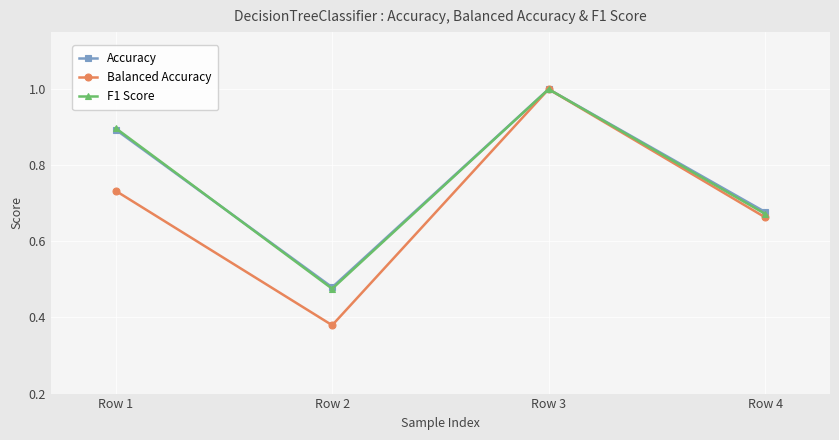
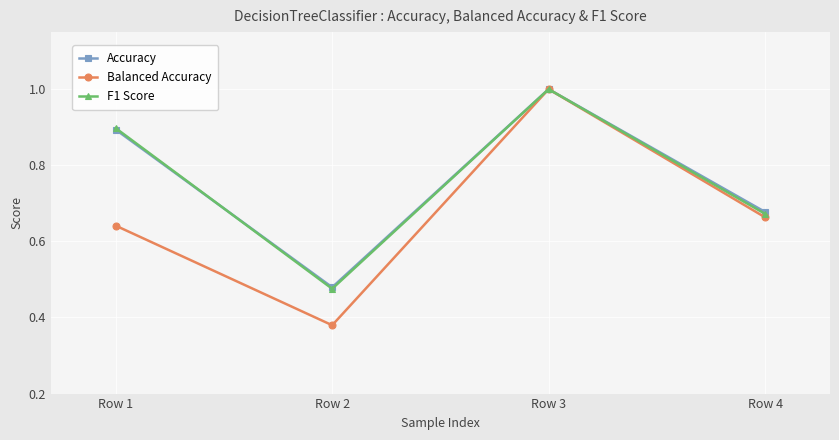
Balanced Accuracy, Row 1: 0.73 -> 0.64
